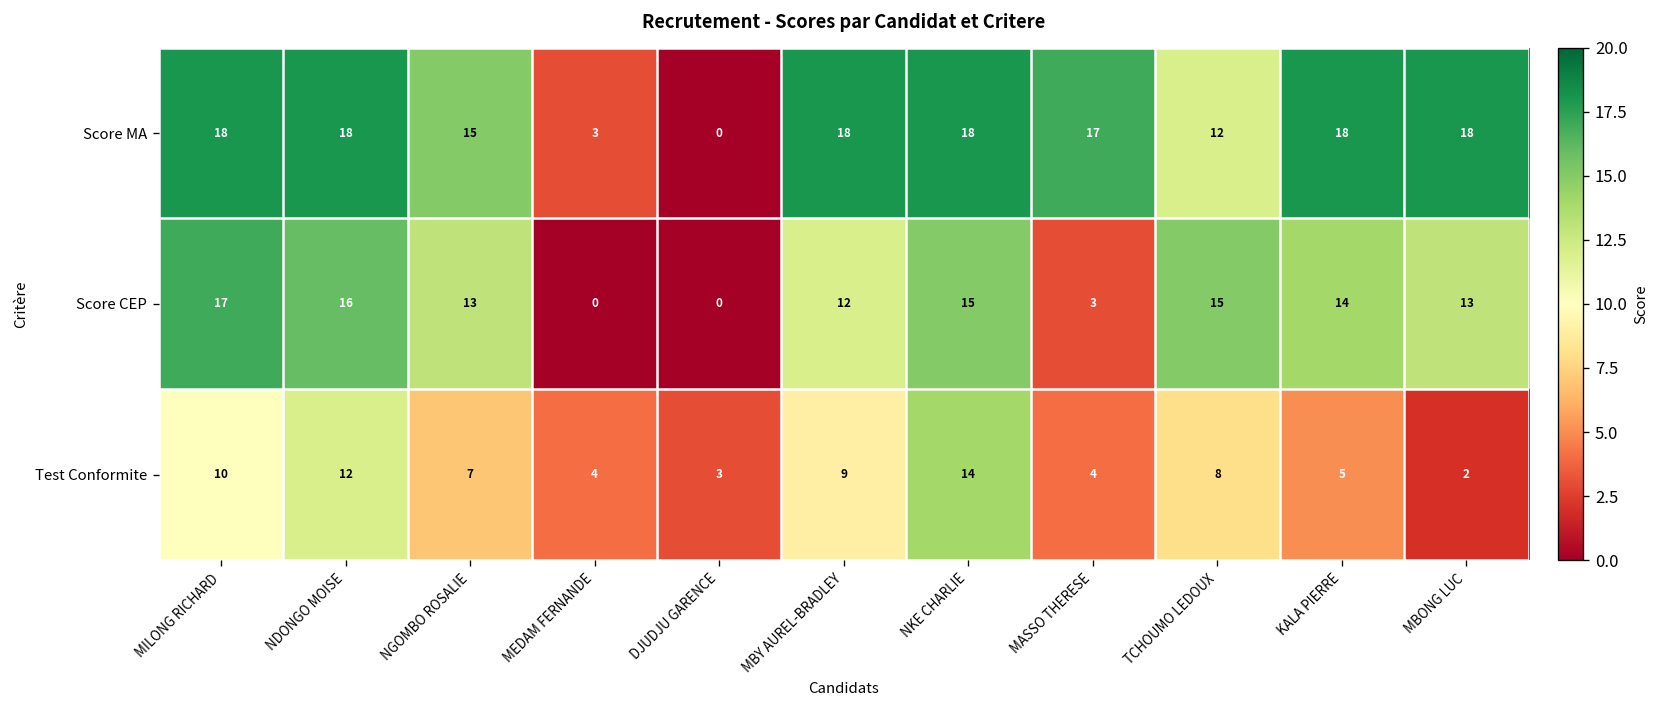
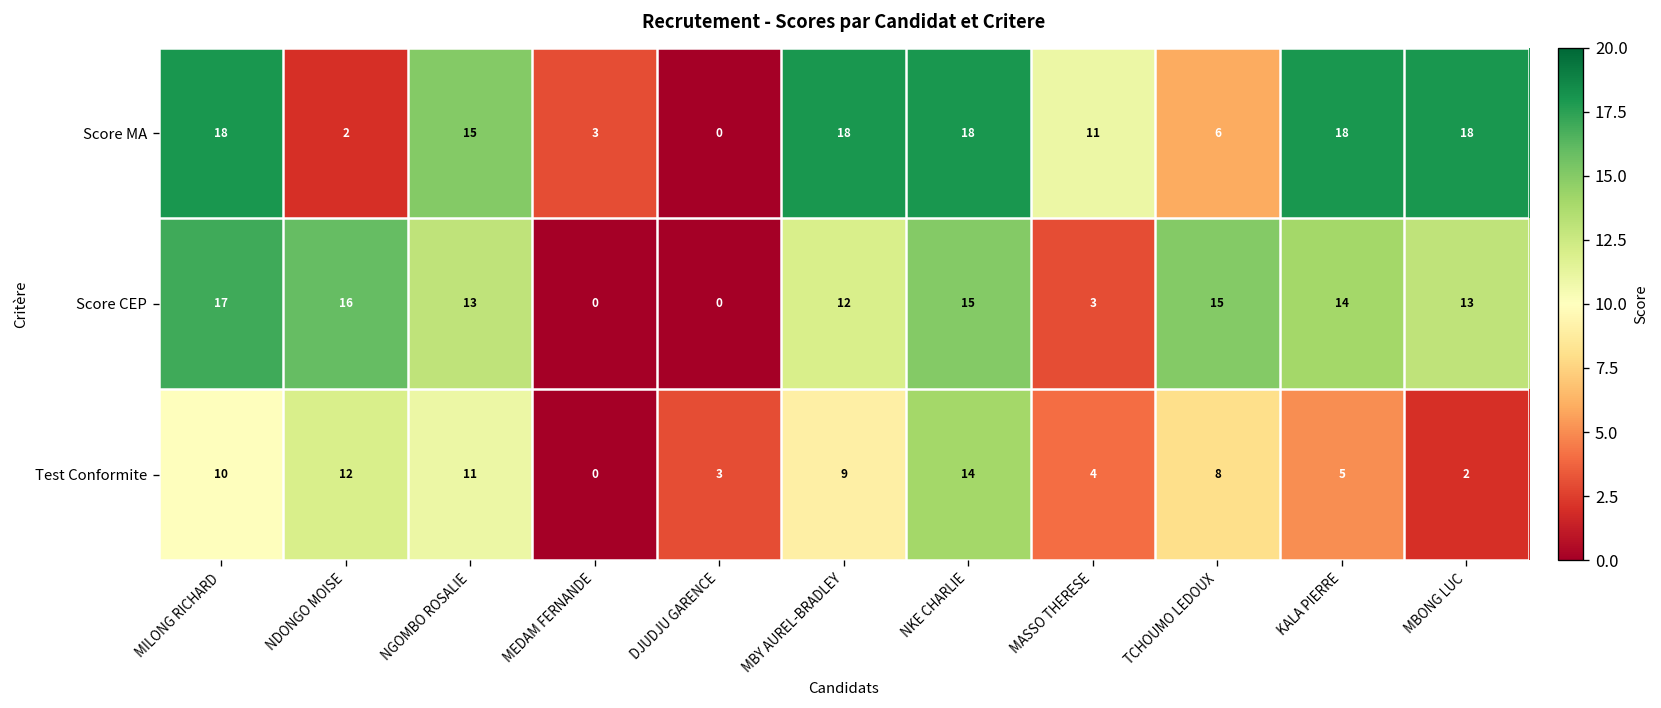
Score MA, NDONGO MOISE: 18 -> 2
Score MA, MASSO THERESE: 17 -> 11
Score MA, TCHOUMO LEDOUX: 12 -> 6
Test Conformite, NGOMBO ROSALIE: 7 -> 11
Test Conformite, MEDAM FERNANDE: 4 -> 0
